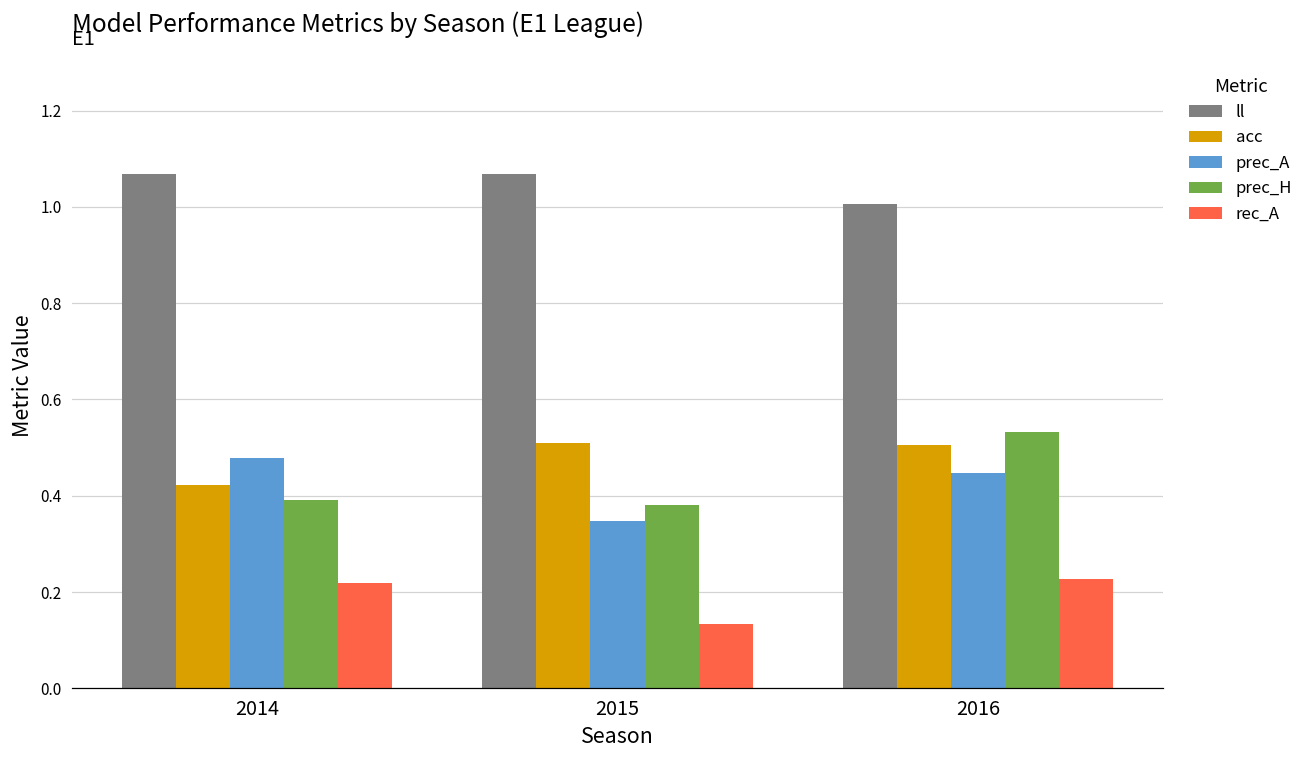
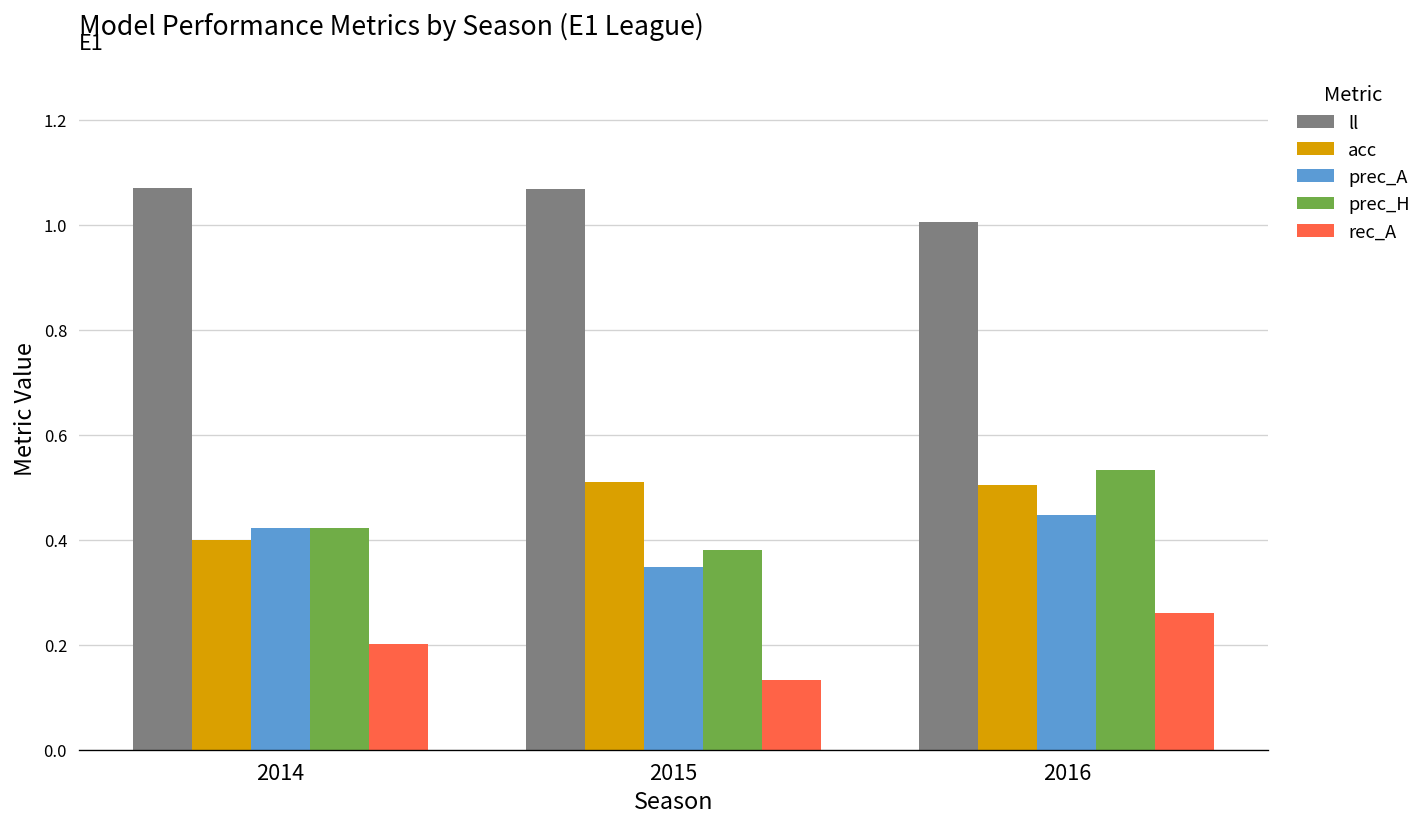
acc, 2014: 0.42 -> 0.40
prec_A, 2014: 0.48 -> 0.42
prec_H, 2014: 0.39 -> 0.42
rec_A, 2014: 0.22 -> 0.20
rec_A, 2016: 0.23 -> 0.26
